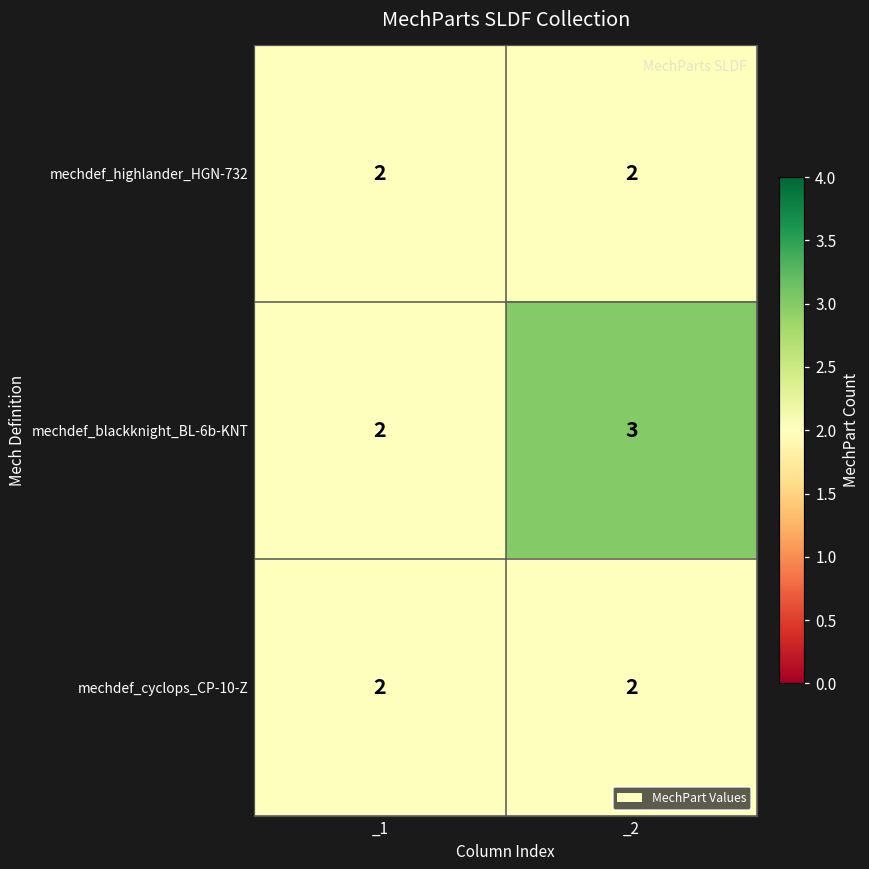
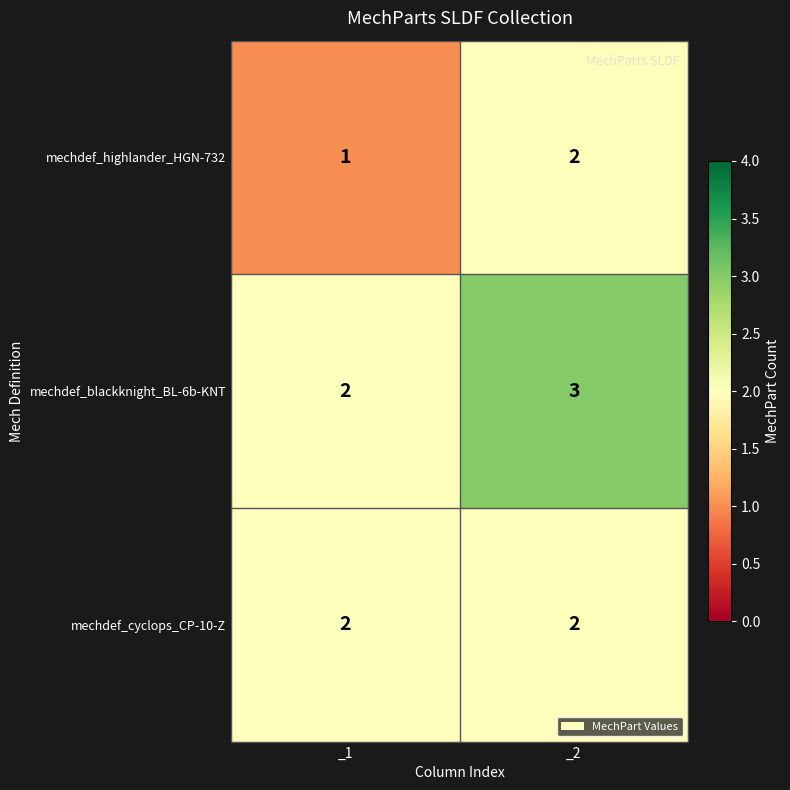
mechdef_highlander_HGN-732, _1: 2 -> 1
